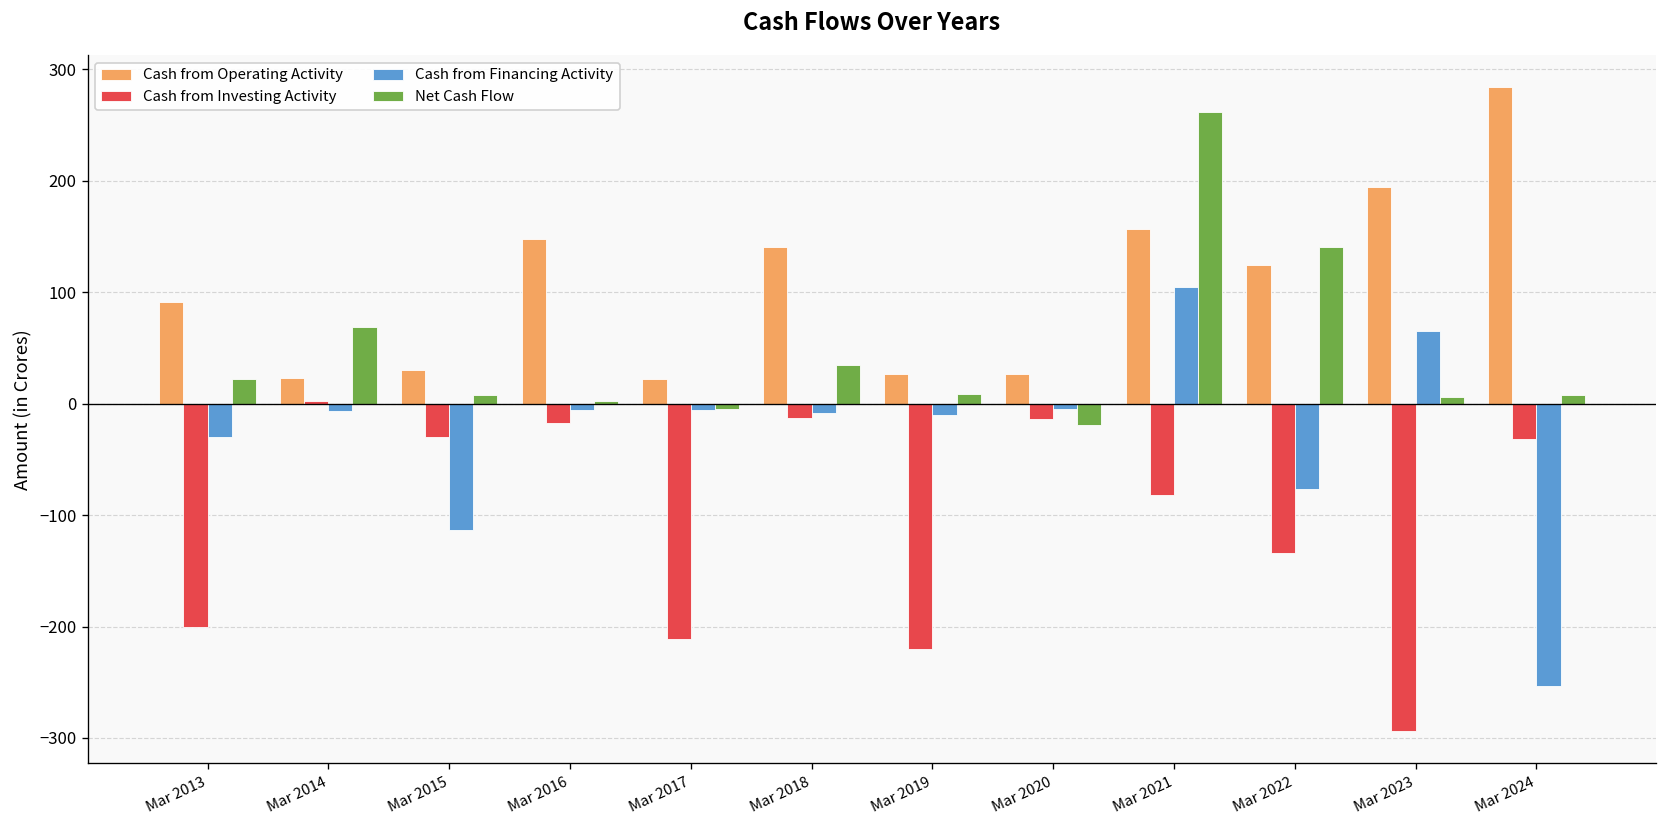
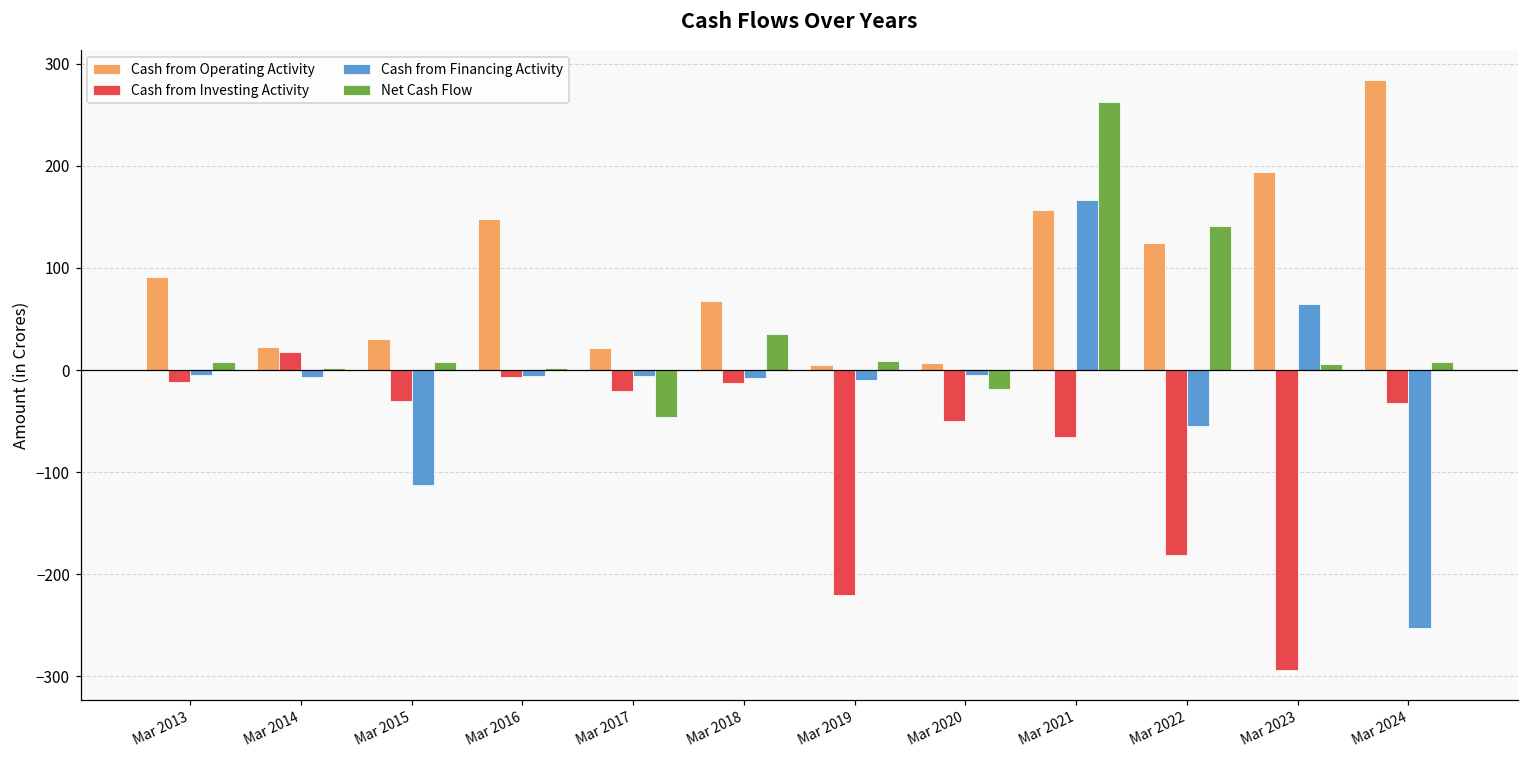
Cash from Investing Activity, Mar 2013: -200 -> -10
Cash from Financing Activity, Mar 2013: -30 -> -10
Net Cash Flow, Mar 2013: 20 -> 10
Cash from Investing Activity, Mar 2014: 0 -> 20
Net Cash Flow, Mar 2014: 70 -> 0
Cash from Investing Activity, Mar 2016: -20 -> -10
Cash from Investing Activity, Mar 2017: -210 -> -20
Net Cash Flow, Mar 2017: -10 -> -50
Cash from Operating Activity, Mar 2018: 140 -> 70
Cash from Operating Activity, Mar 2019: 30 -> 10
Cash from Operating Activity, Mar 2020: 30 -> 10
Cash from Investing Activity, Mar 2020: -10 -> -50
Cash from Investing Activity, Mar 2021: -80 -> -70
Cash from Financing Activity, Mar 2021: 110 -> 170
Cash from Investing Activity, Mar 2022: -130 -> -180
Cash from Financing Activity, Mar 2022: -80 -> -60
